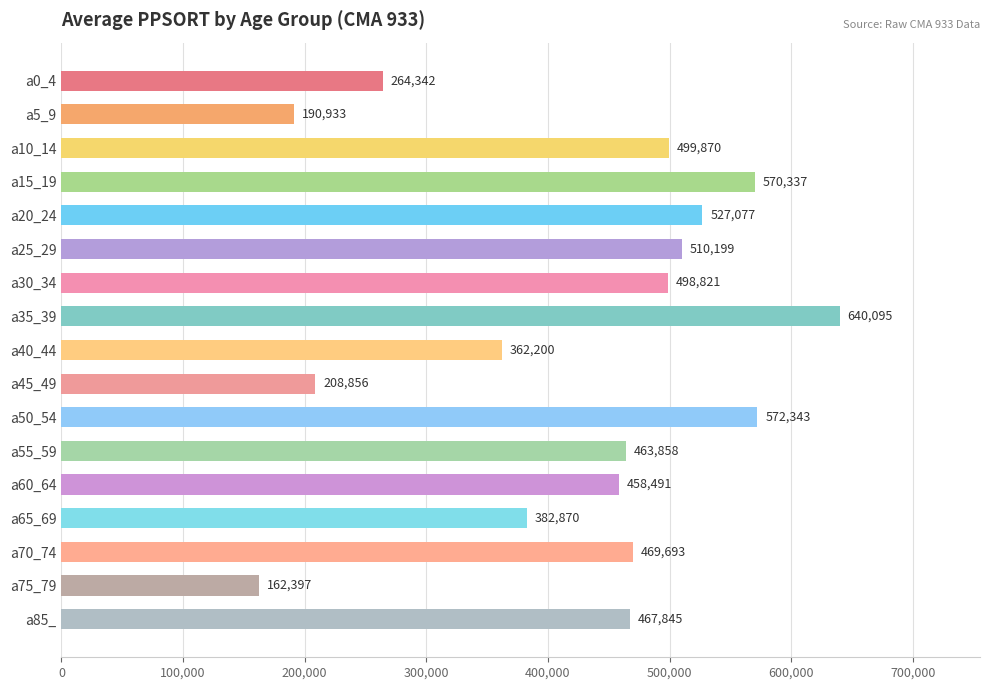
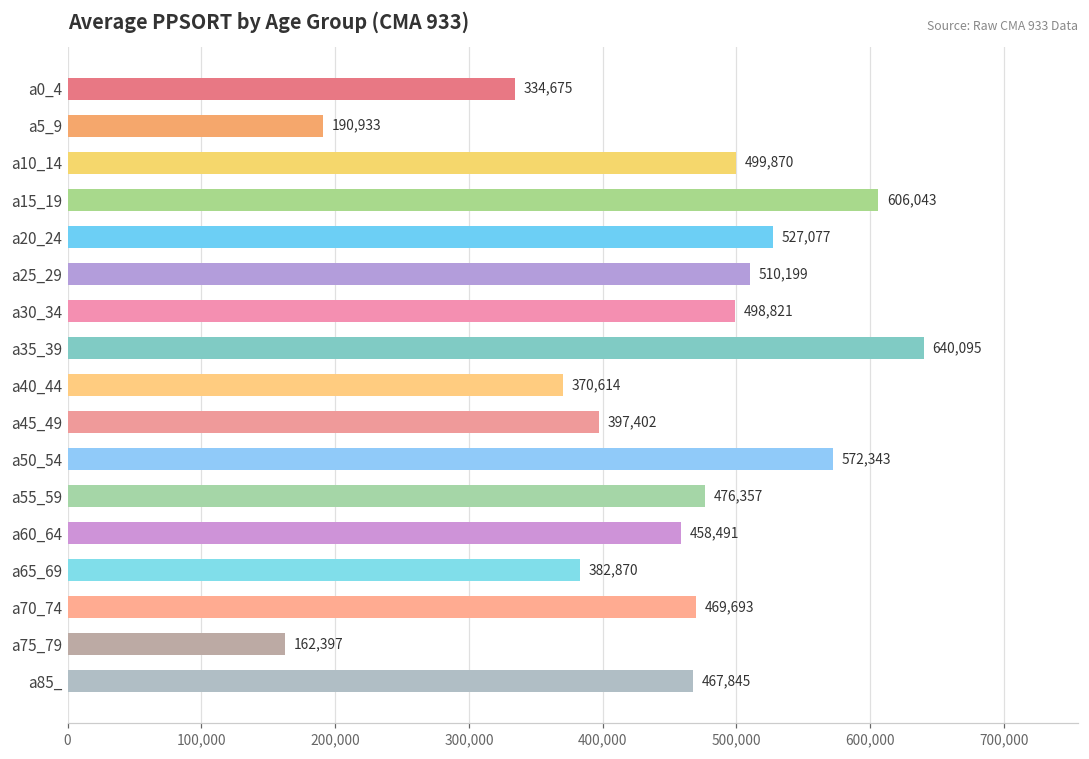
a0_4: 264,342 -> 334,675
a15_19: 570,337 -> 606,043
a40_44: 362,200 -> 370,614
a45_49: 208,856 -> 397,402
a55_59: 463,858 -> 476,357
